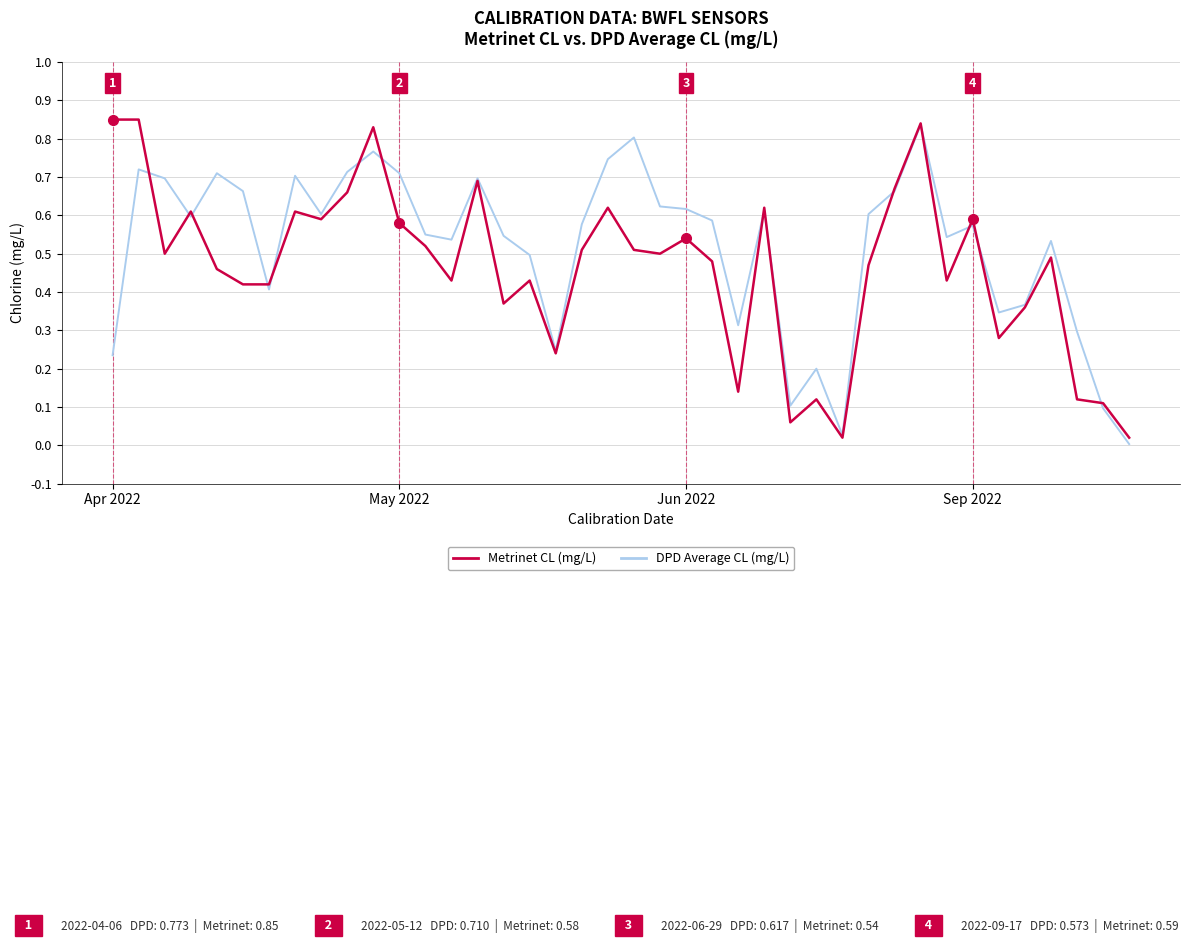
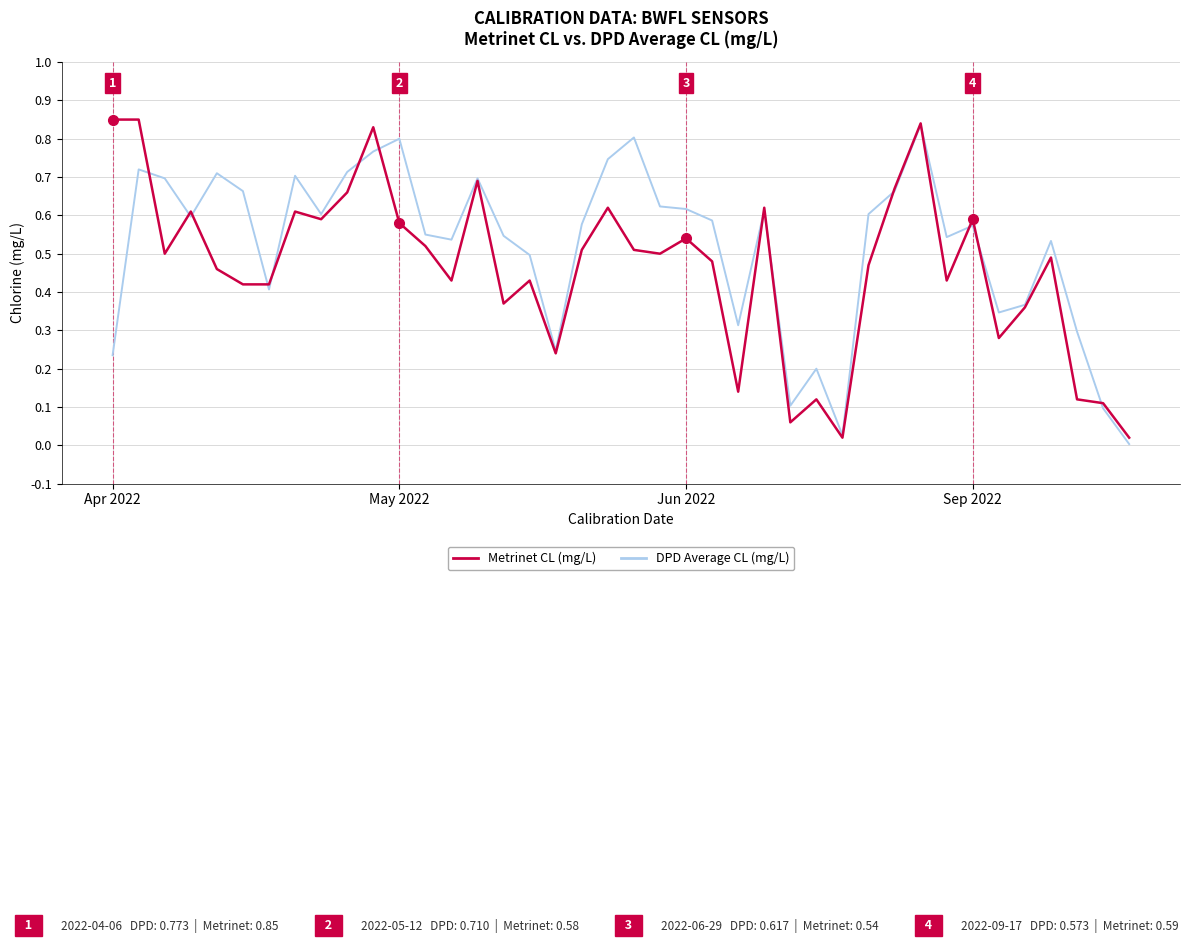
DPD Average CL (mg/L), May 2022: 0.71 -> 0.80
